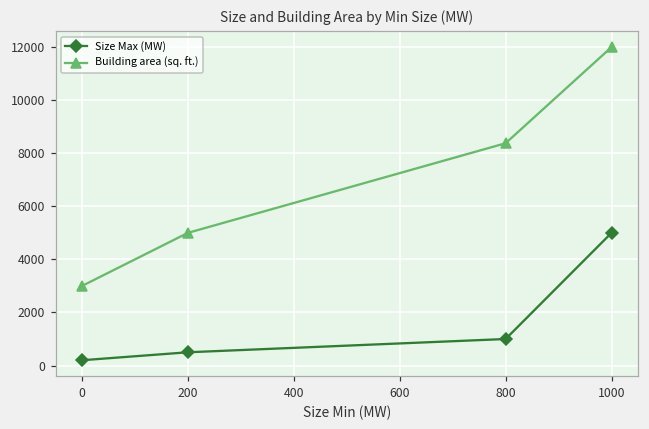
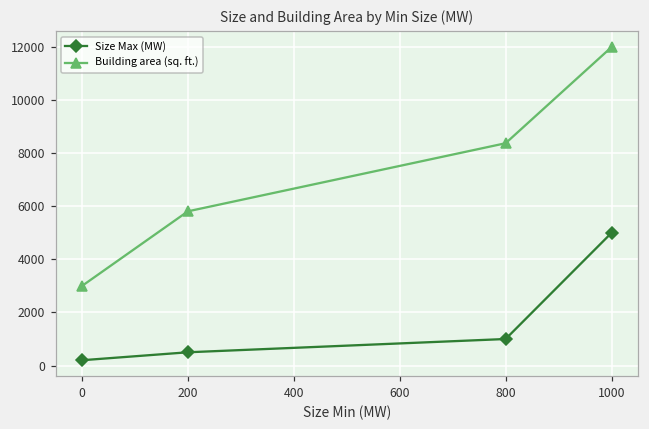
Building area (sq. ft.), 200: 5000 -> 5800
